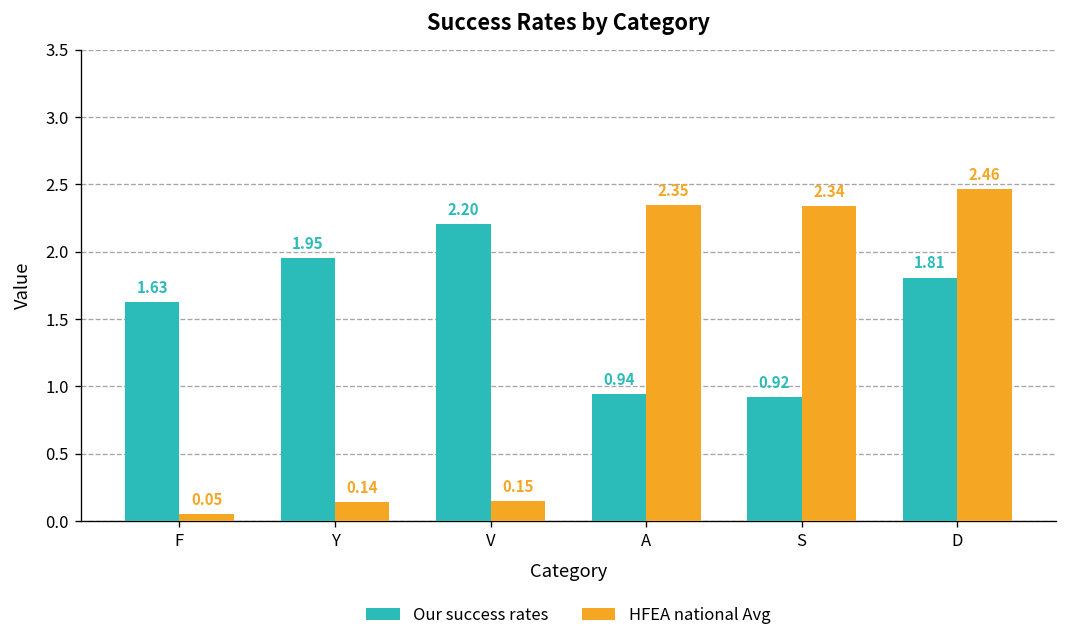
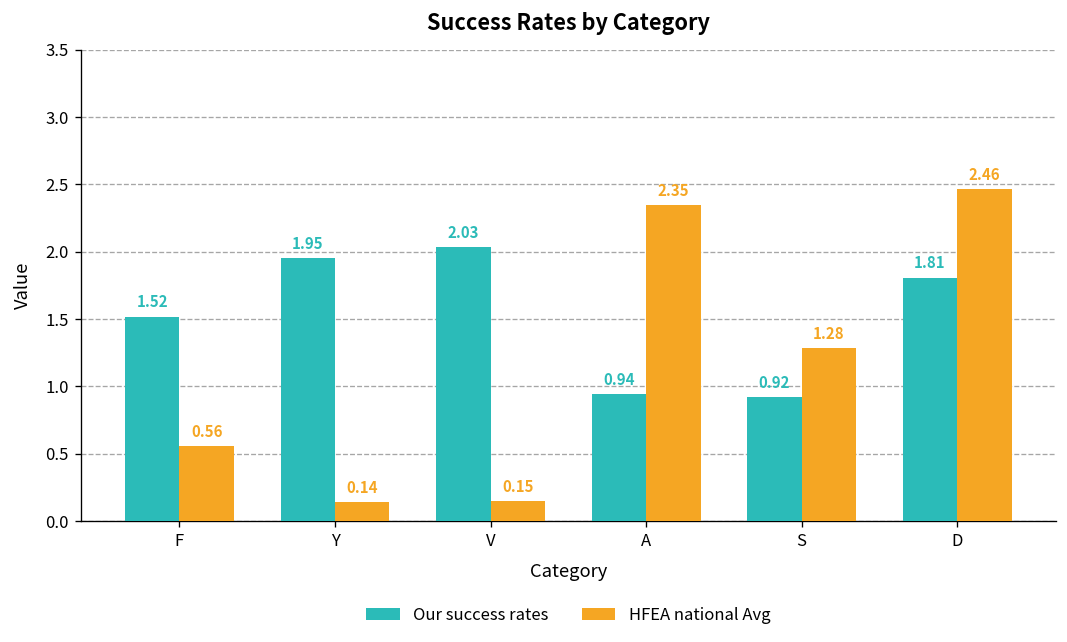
Our success rates, F: 1.63 -> 1.52
HFEA national Avg, F: 0.05 -> 0.56
Our success rates, V: 2.20 -> 2.03
HFEA national Avg, S: 2.34 -> 1.28
